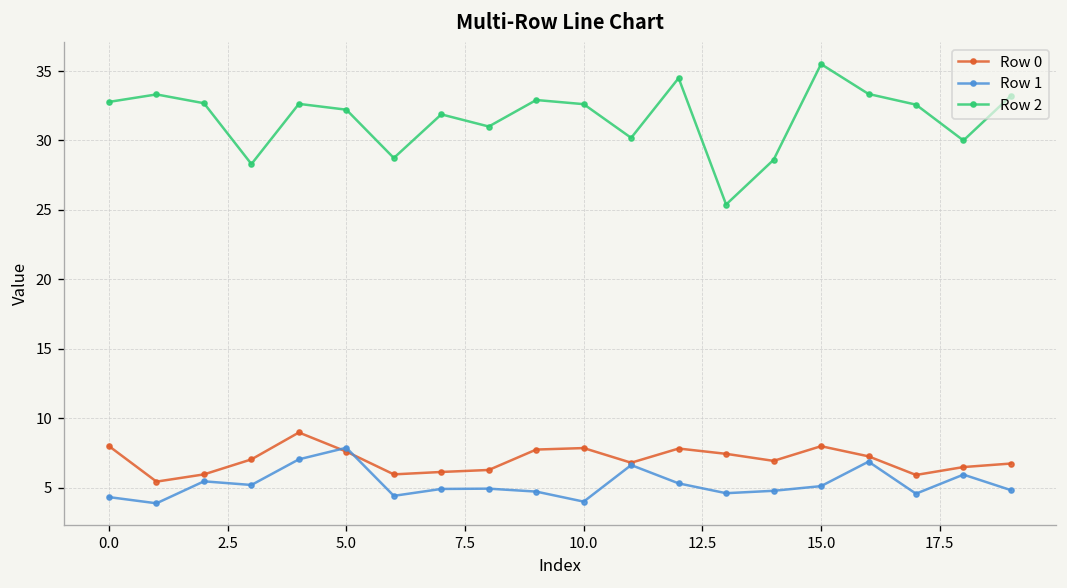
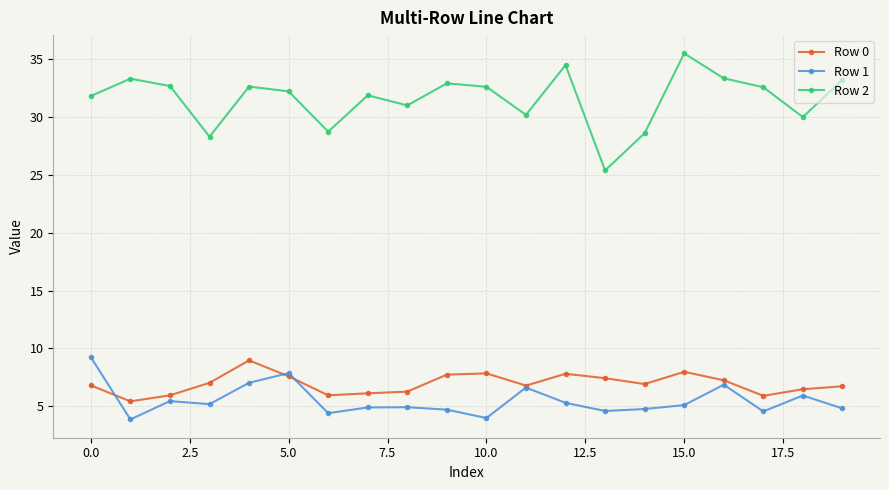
Row 0, 0.0: 8.0 -> 6.8
Row 1, 0.0: 4.3 -> 9.2
Row 2, 0.0: 32.8 -> 31.8
